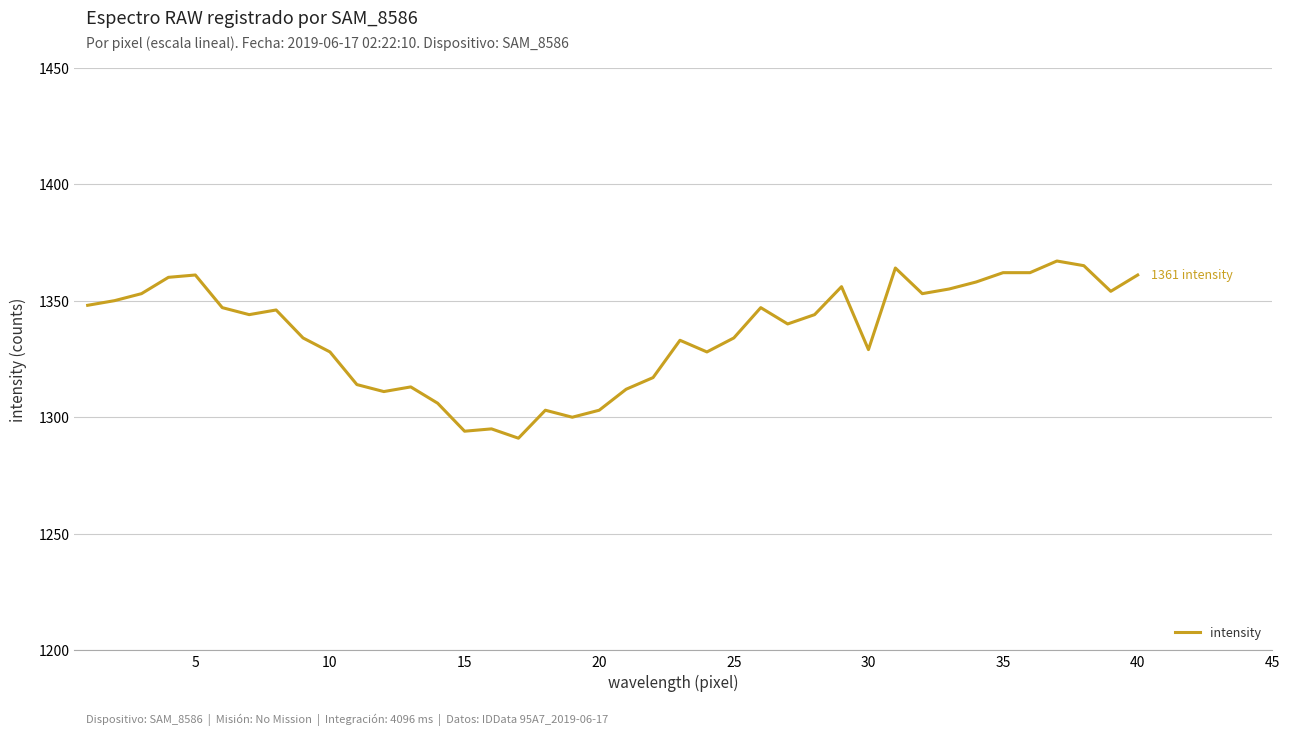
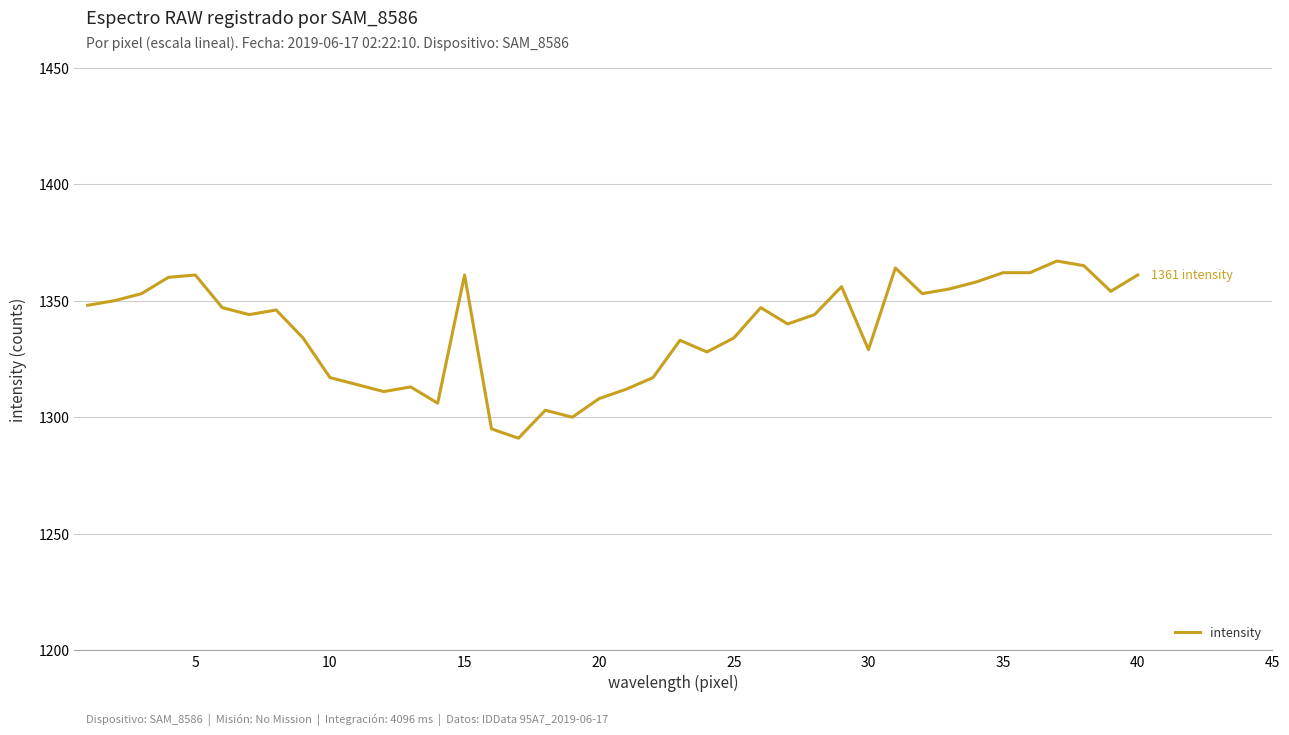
10: 1328 -> 1317
15: 1294 -> 1361
20: 1303 -> 1308
